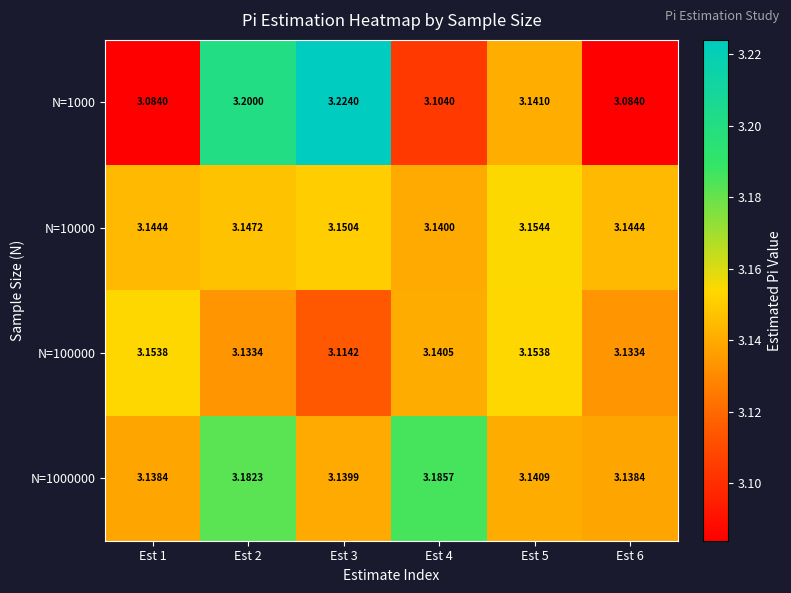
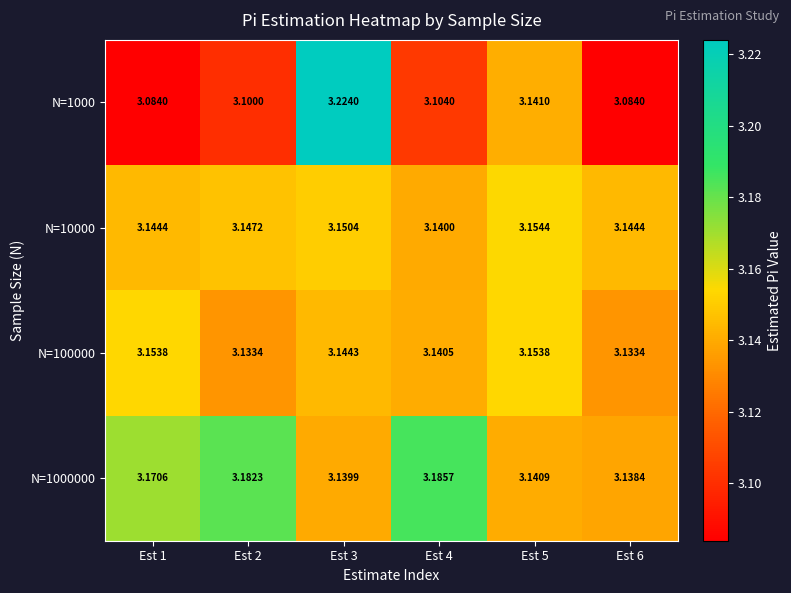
N=1000, Est 2: 3.2000 -> 3.1000
N=100000, Est 3: 3.1142 -> 3.1443
N=1000000, Est 1: 3.1384 -> 3.1706
